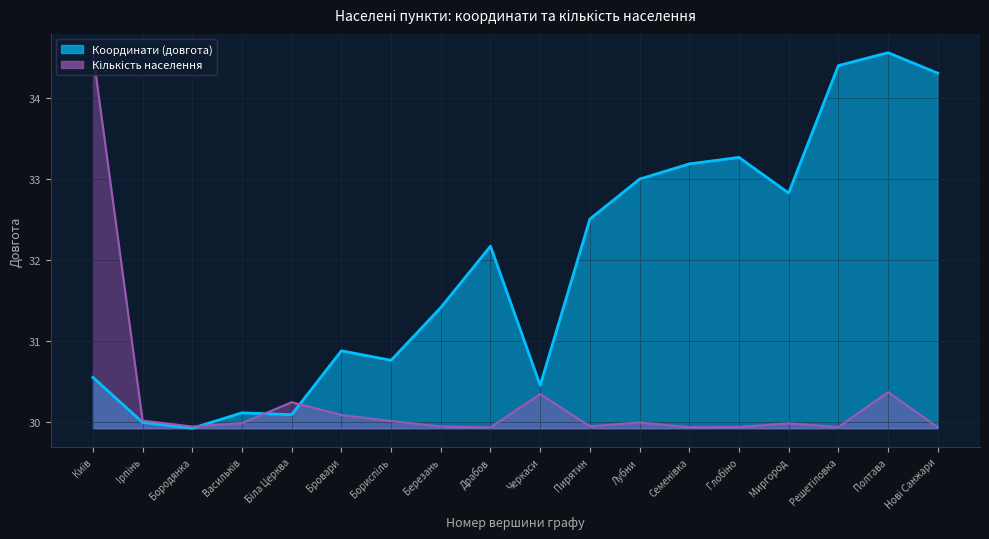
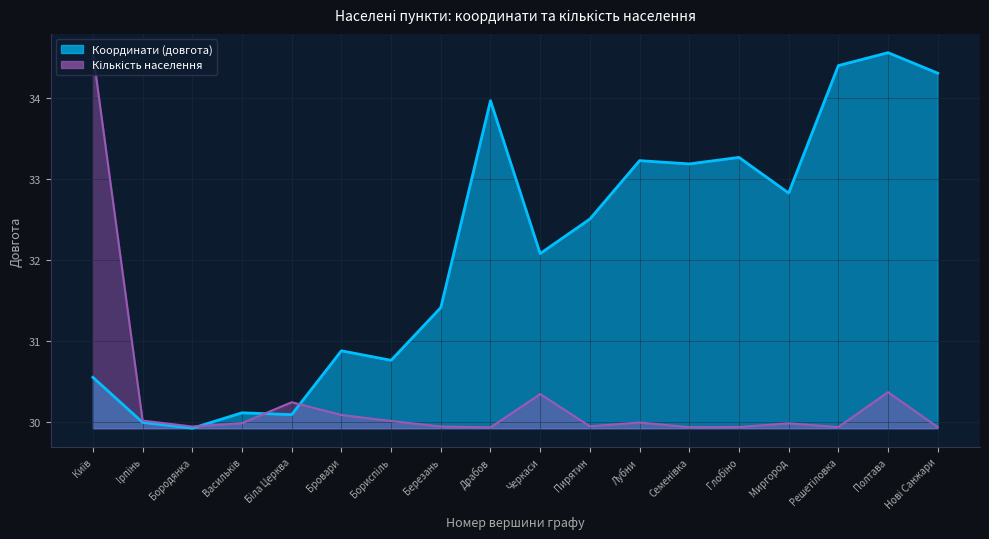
Координати (довгота), Драбов: 32.2 -> 34.0
Координати (довгота), Черкаси: 30.4 -> 32.1
Координати (довгота), Лубни: 33.0 -> 33.2
